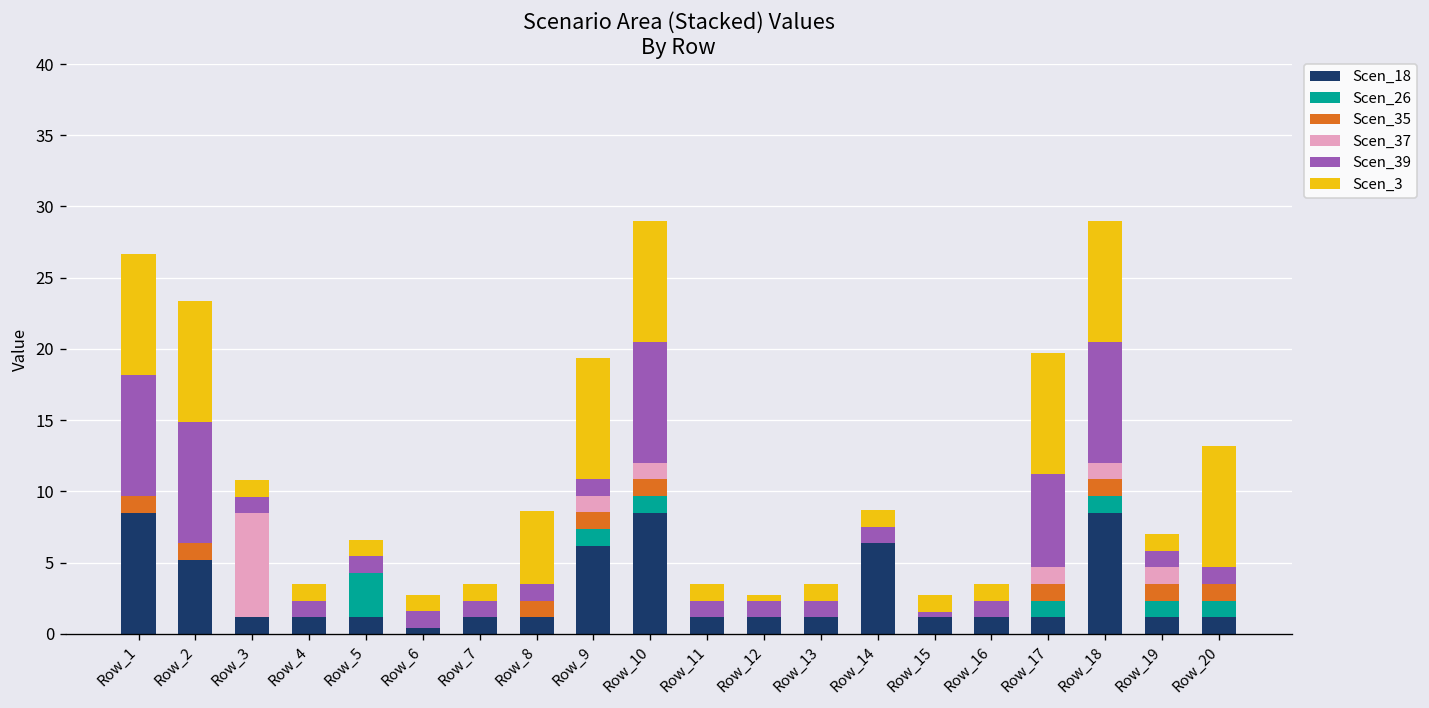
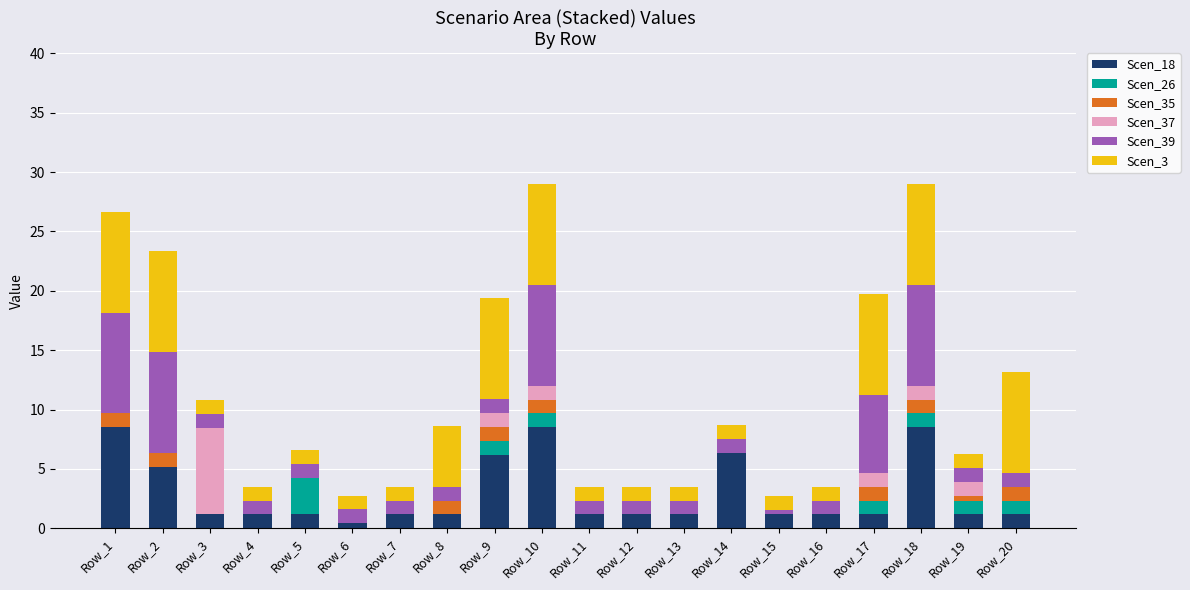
Scen_3, Row_12: 0.4 -> 1.2
Scen_35, Row_19: 1.2 -> 0.4
